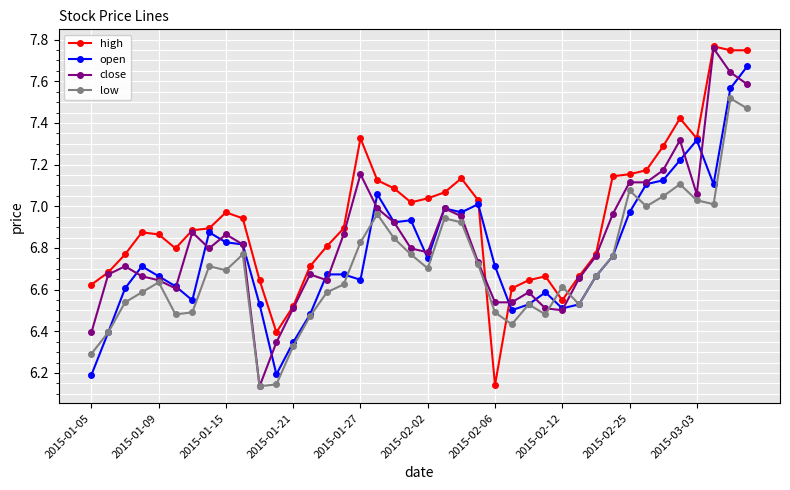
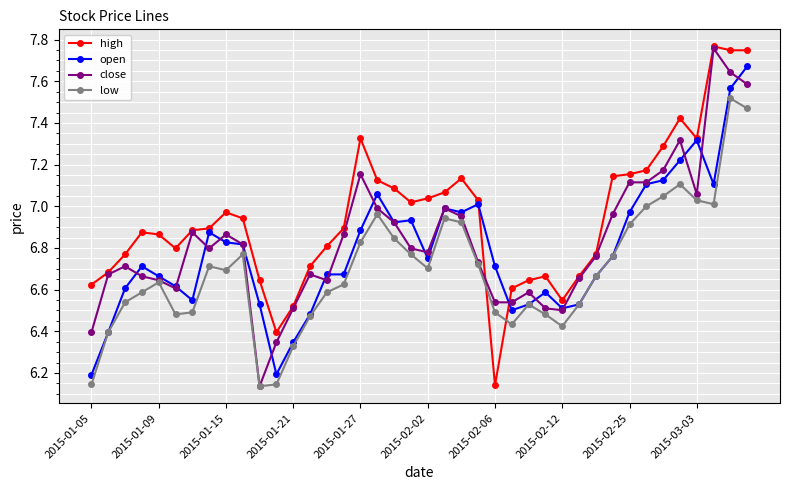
low, 2015-01-05: 6.29 -> 6.15
open, 2015-01-27: 6.65 -> 6.89
low, 2015-02-12: 6.61 -> 6.42
low, 2015-02-25: 7.08 -> 6.91
